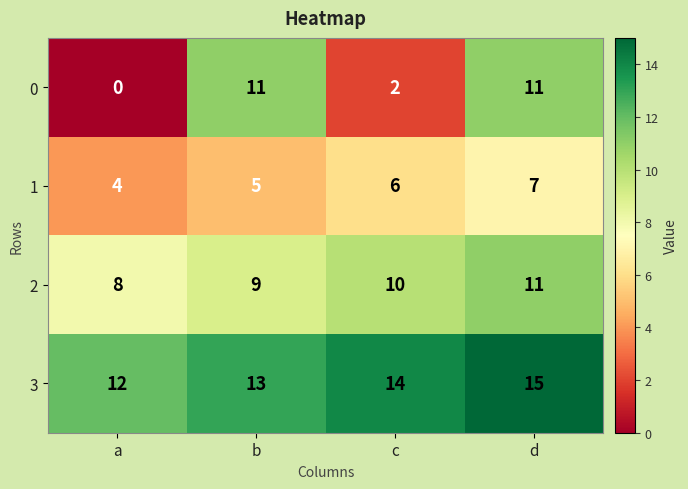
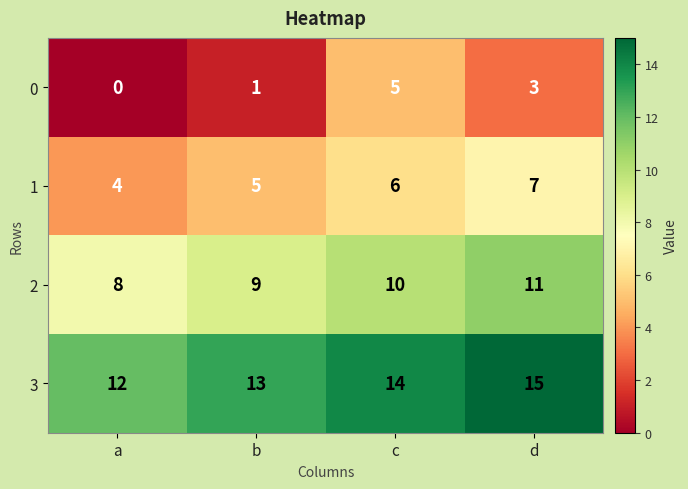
0, b: 11 -> 1
0, c: 2 -> 5
0, d: 11 -> 3
